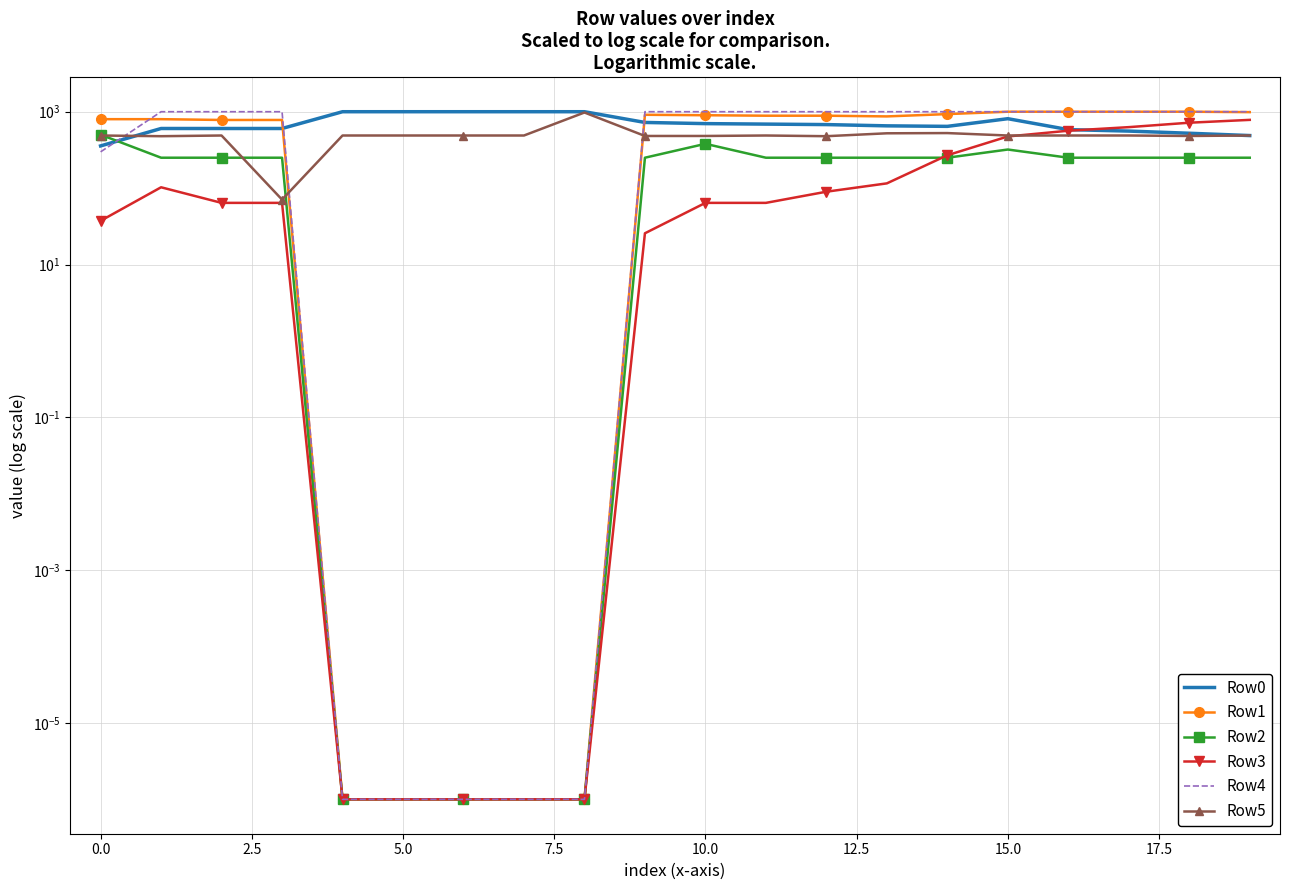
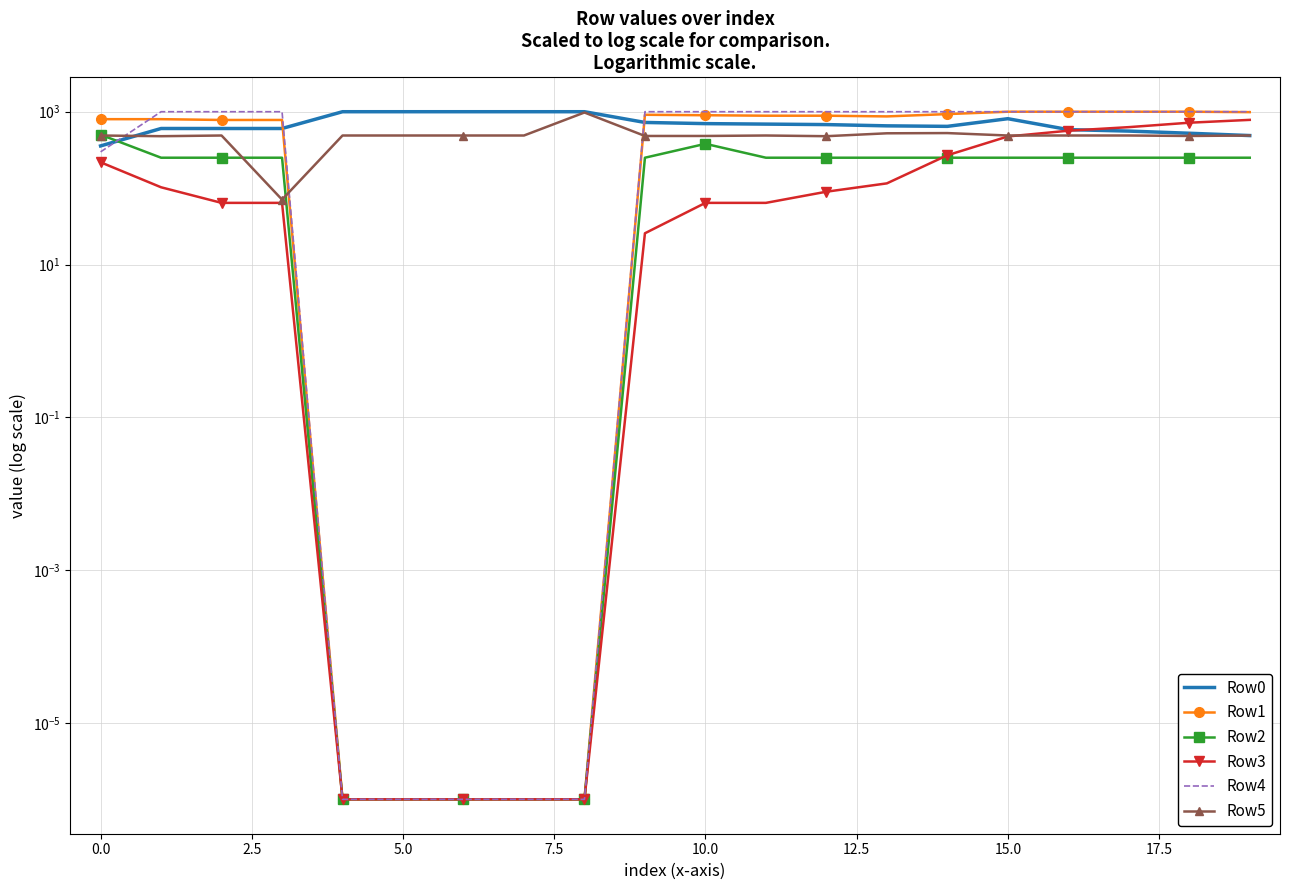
Row3, 0.0: 40 -> 220
Row2, 15.0: 320 -> 250
